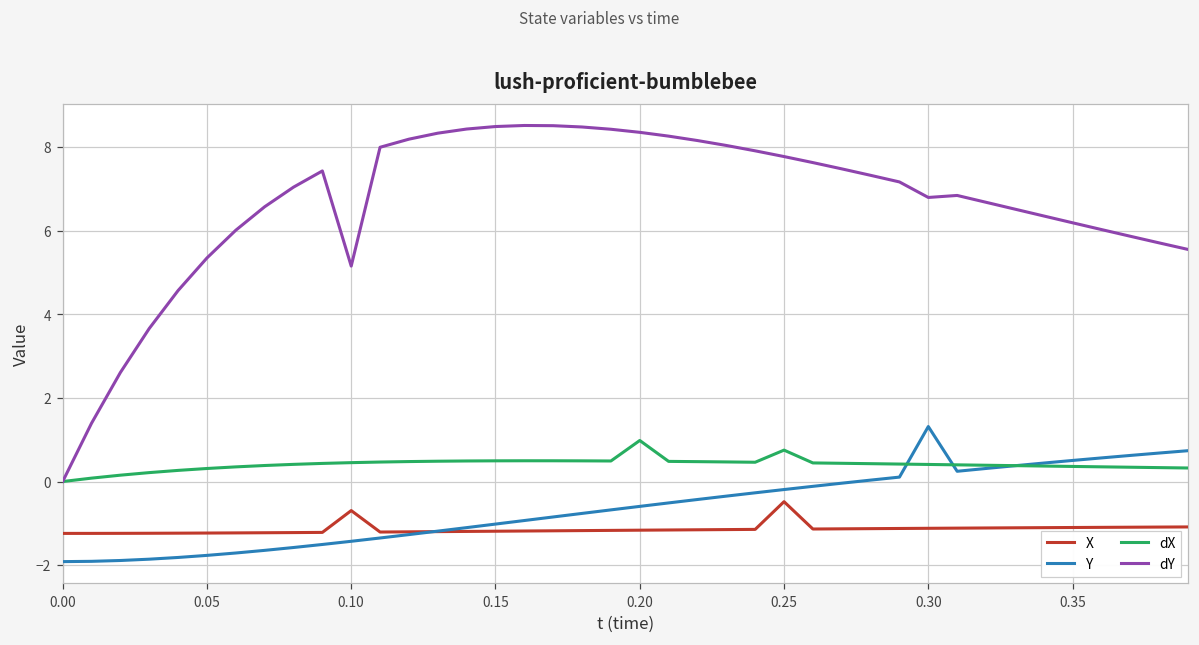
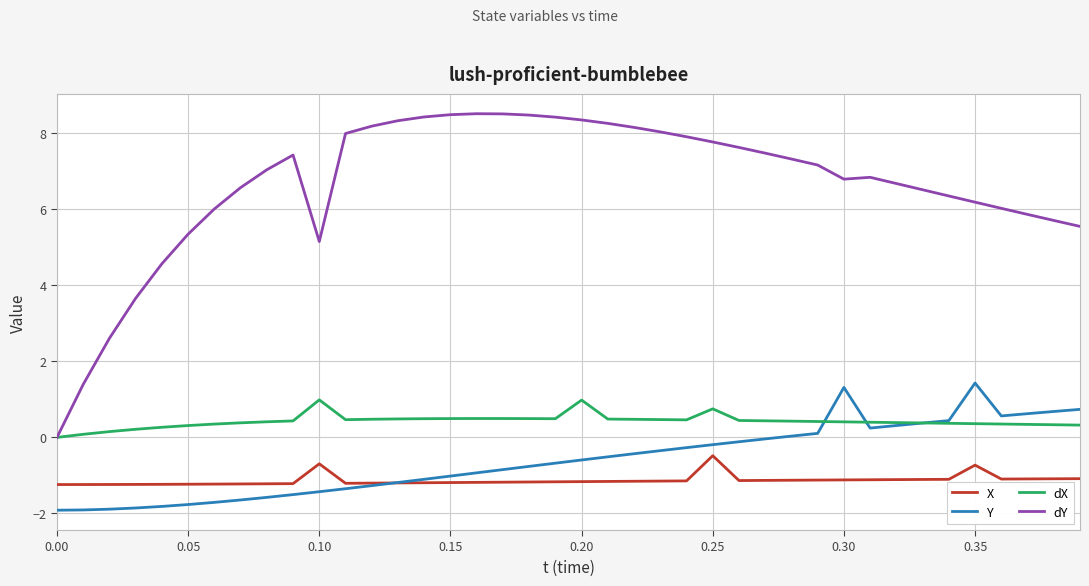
dX, 0.10: 0.5 -> 1.0
X, 0.35: -1.1 -> -0.7
Y, 0.35: 0.5 -> 1.4
